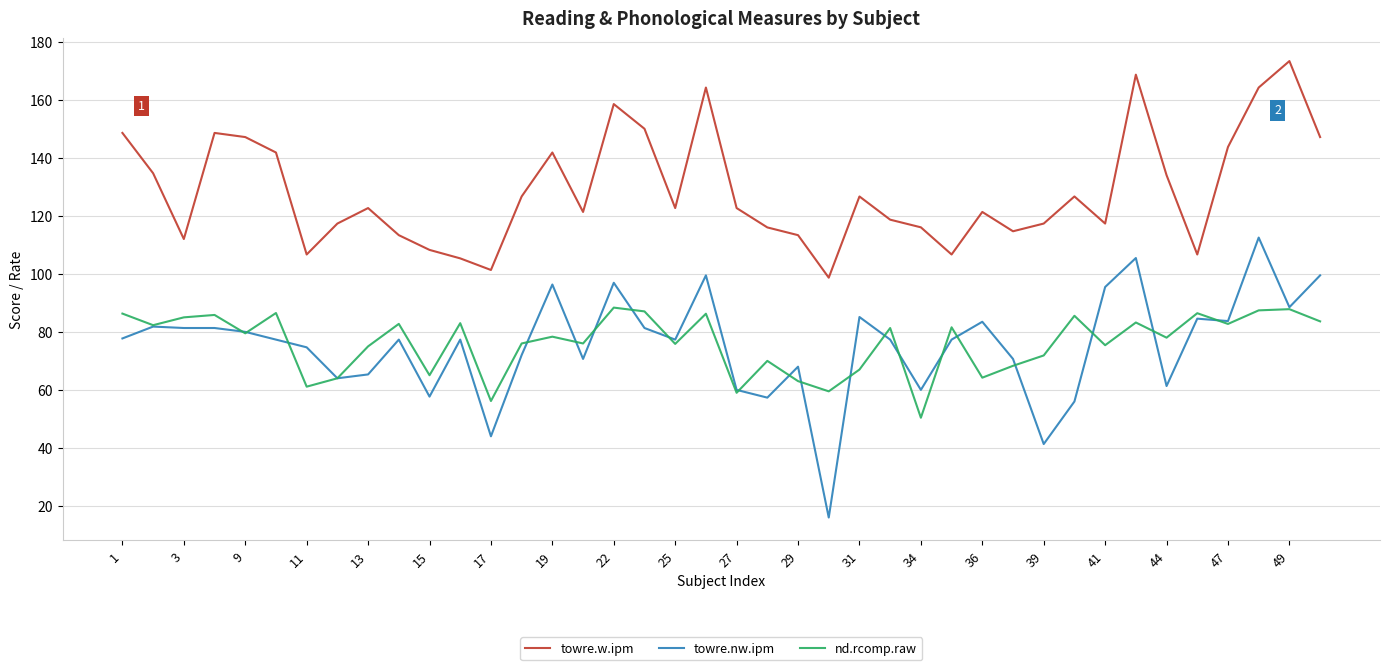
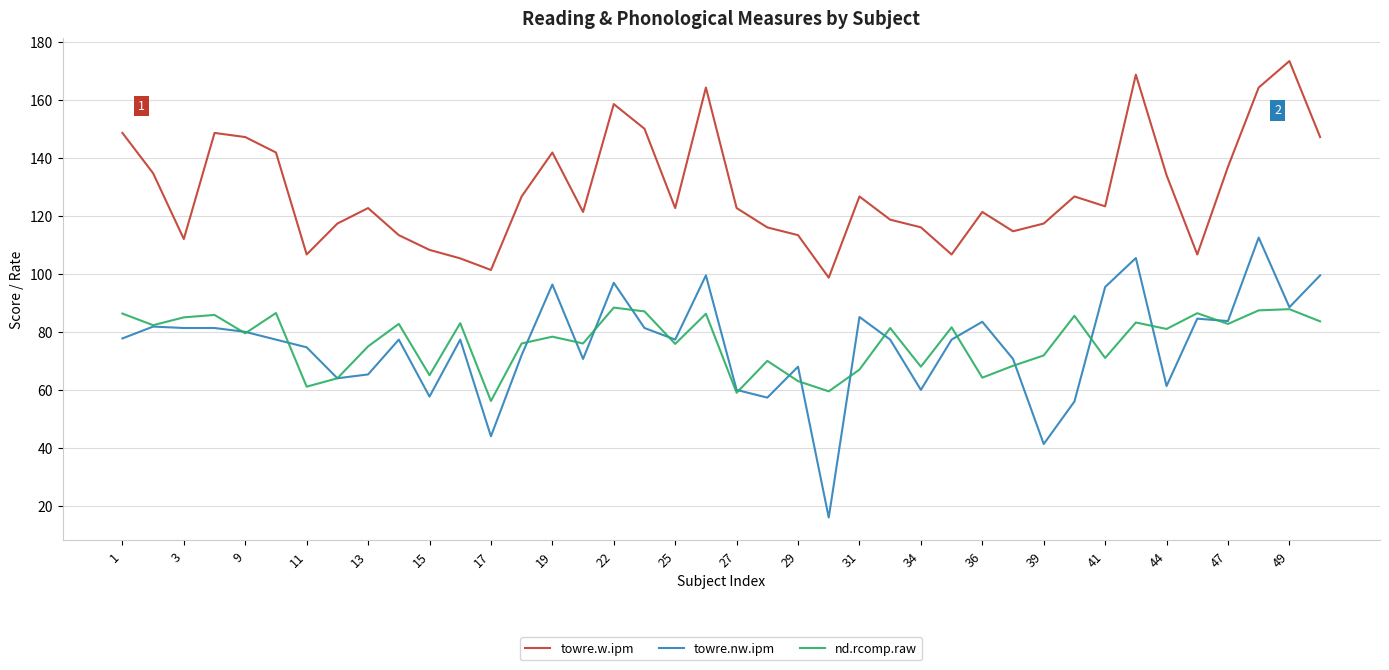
nd.rcomp.raw, 34: 50 -> 68
towre.w.ipm, 41: 117 -> 123
nd.rcomp.raw, 41: 75 -> 71
nd.rcomp.raw, 44: 78 -> 81
towre.w.ipm, 47: 144 -> 137
